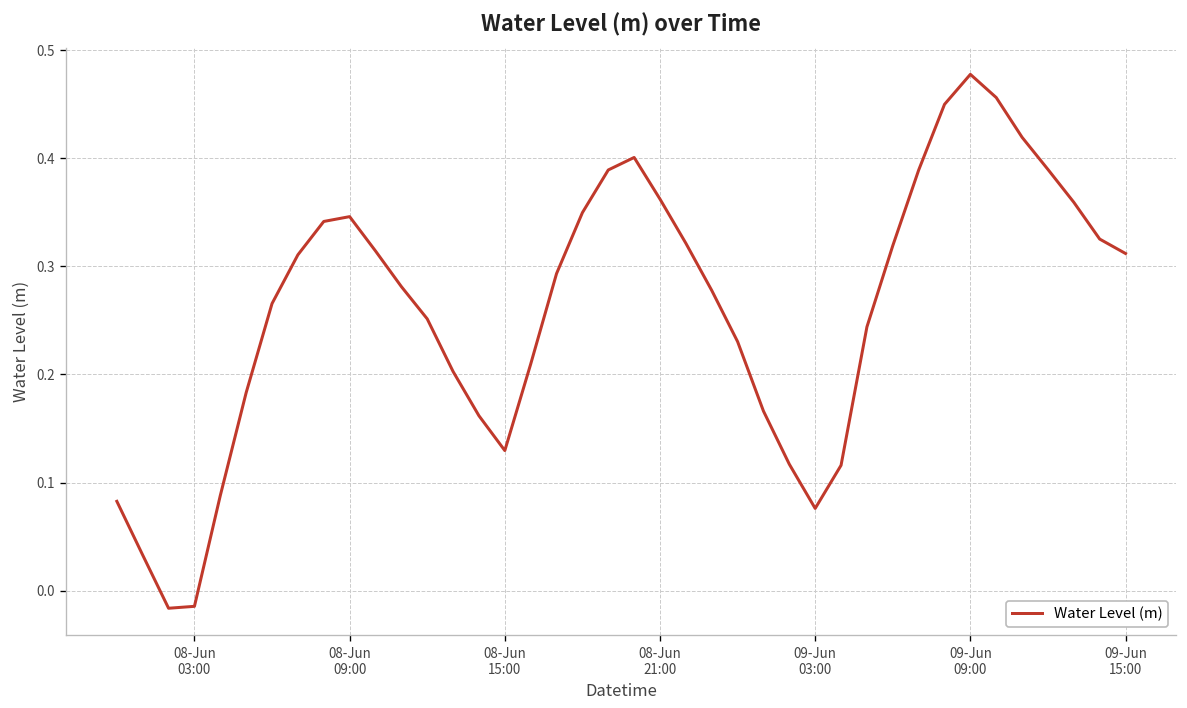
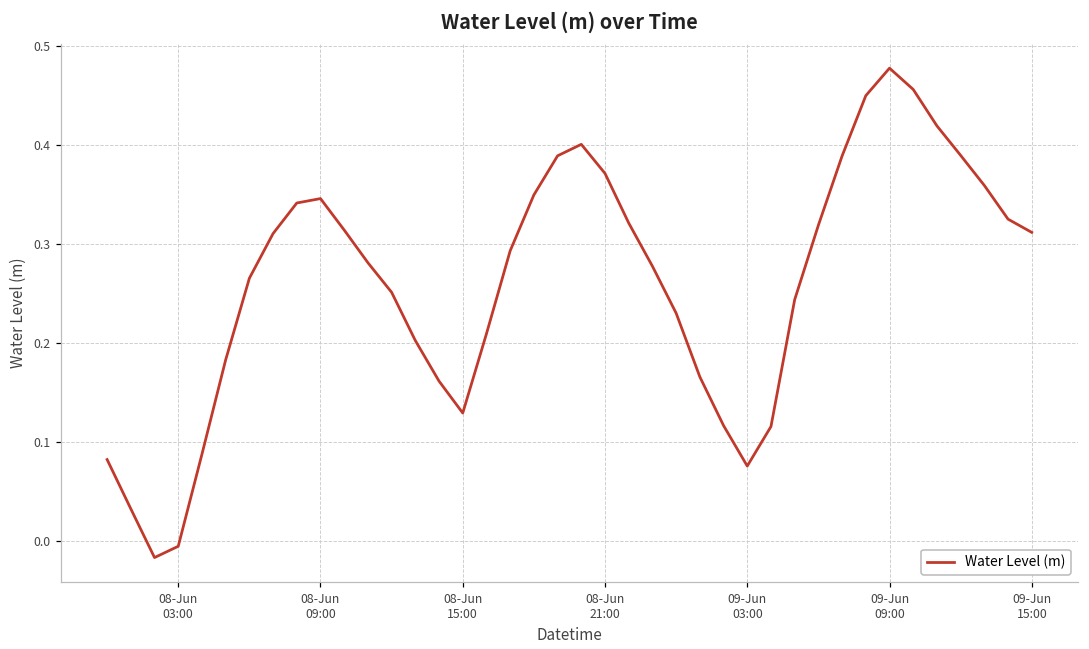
08-Jun 03:00: -0.01 -> 0.00
08-Jun 21:00: 0.36 -> 0.37
